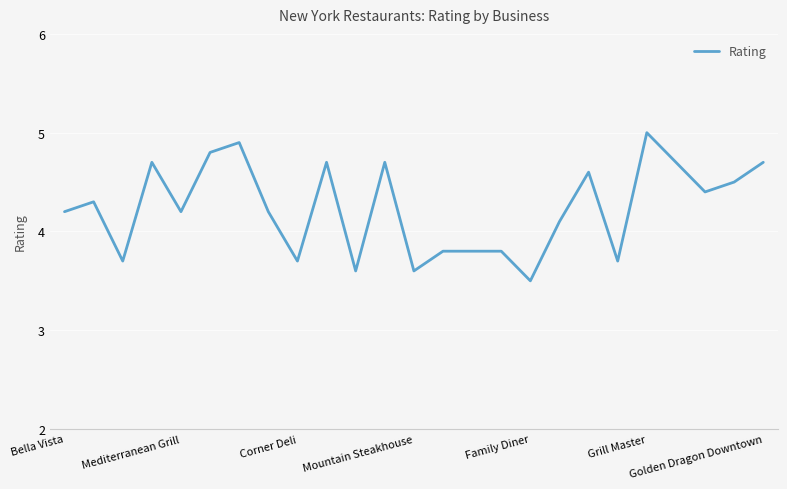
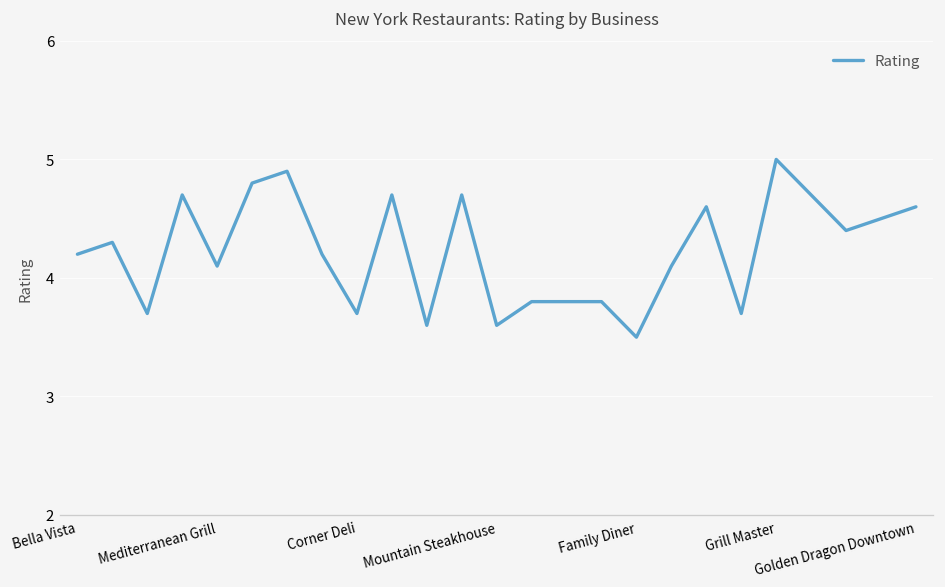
Mediterranean Grill: 4.2 -> 4.1
Golden Dragon Downtown: 4.7 -> 4.6
